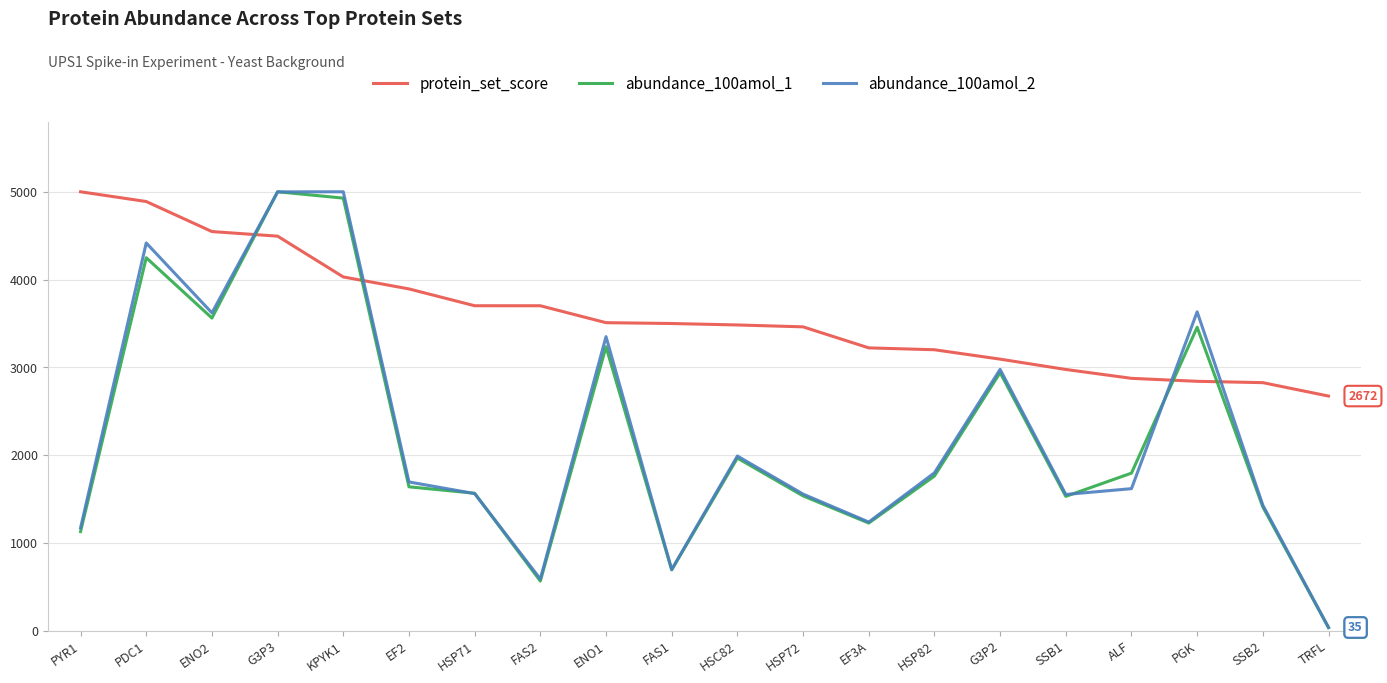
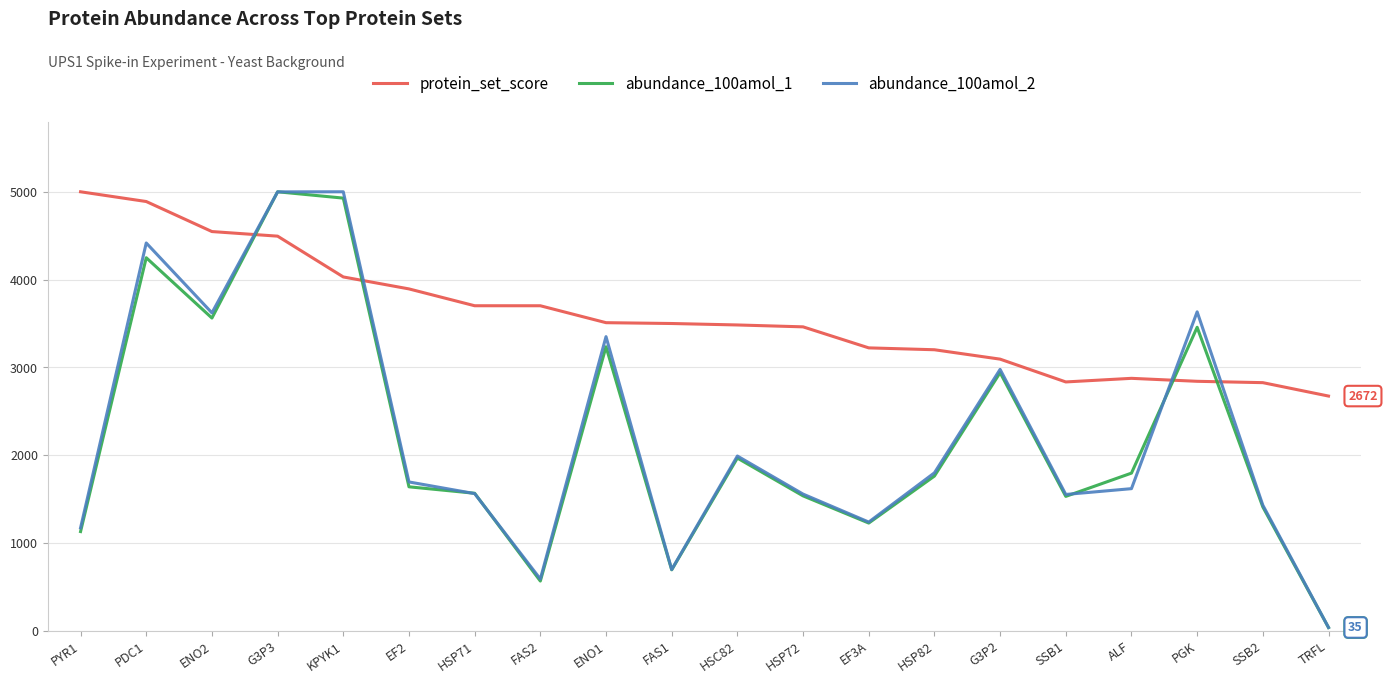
protein_set_score, SSB1: 3000 -> 2800
